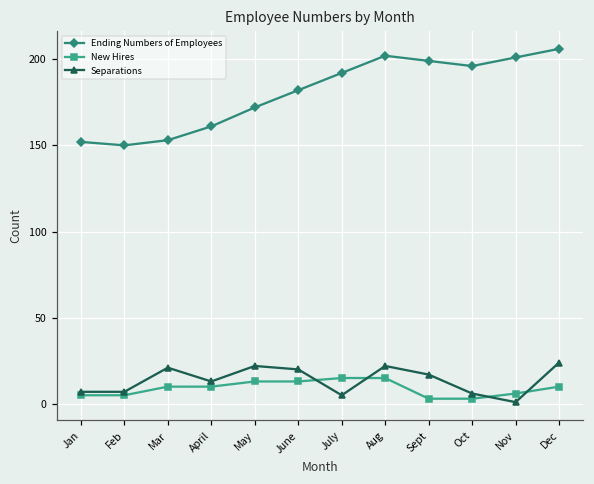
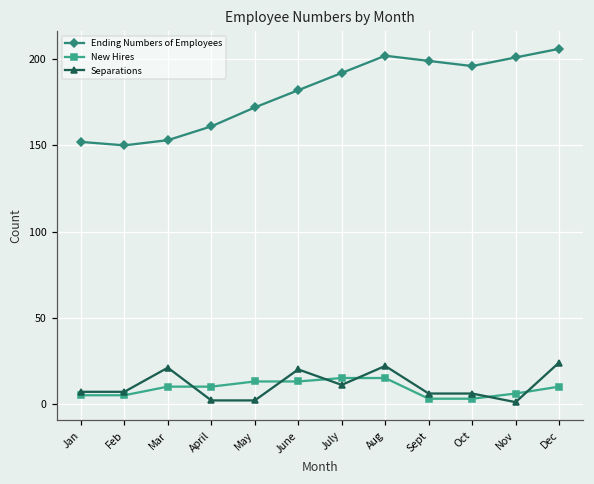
Separations, April: 13 -> 2
Separations, May: 22 -> 2
Separations, July: 5 -> 11
Separations, Sept: 17 -> 6
